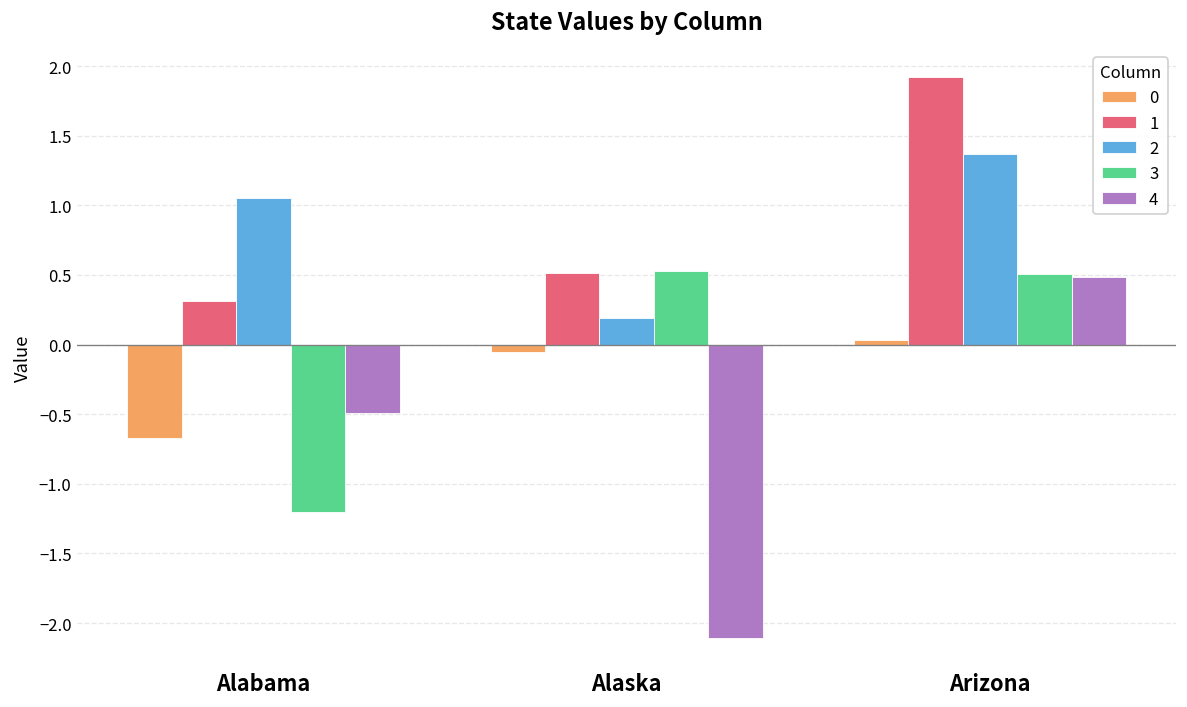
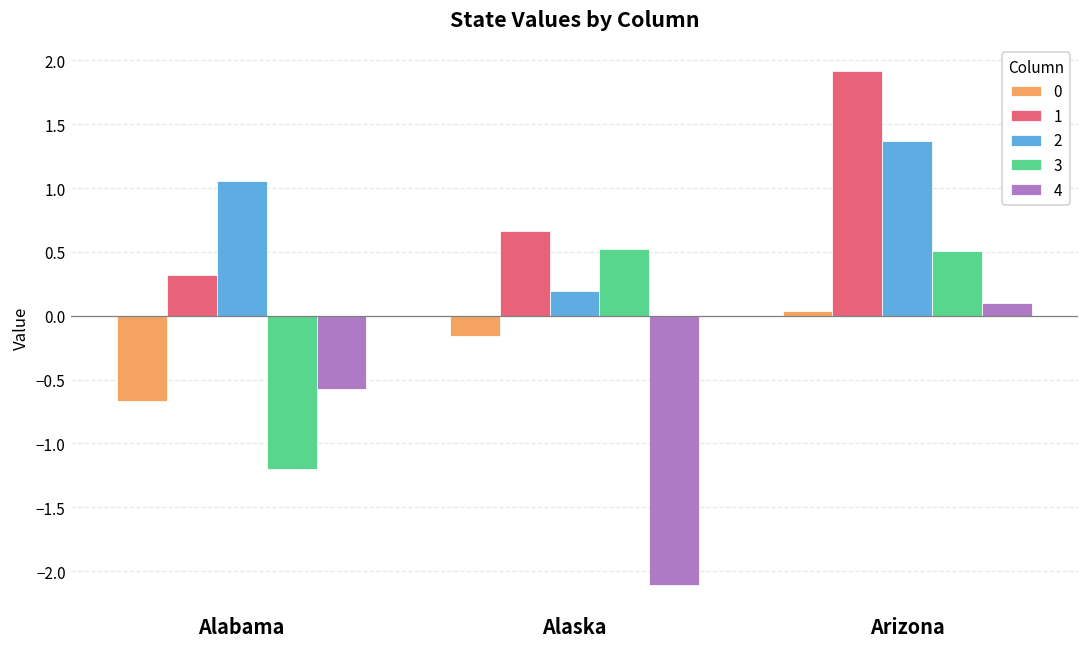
4, Alabama: -0.49 -> -0.58
0, Alaska: -0.05 -> -0.16
1, Alaska: 0.51 -> 0.66
4, Arizona: 0.49 -> 0.10
